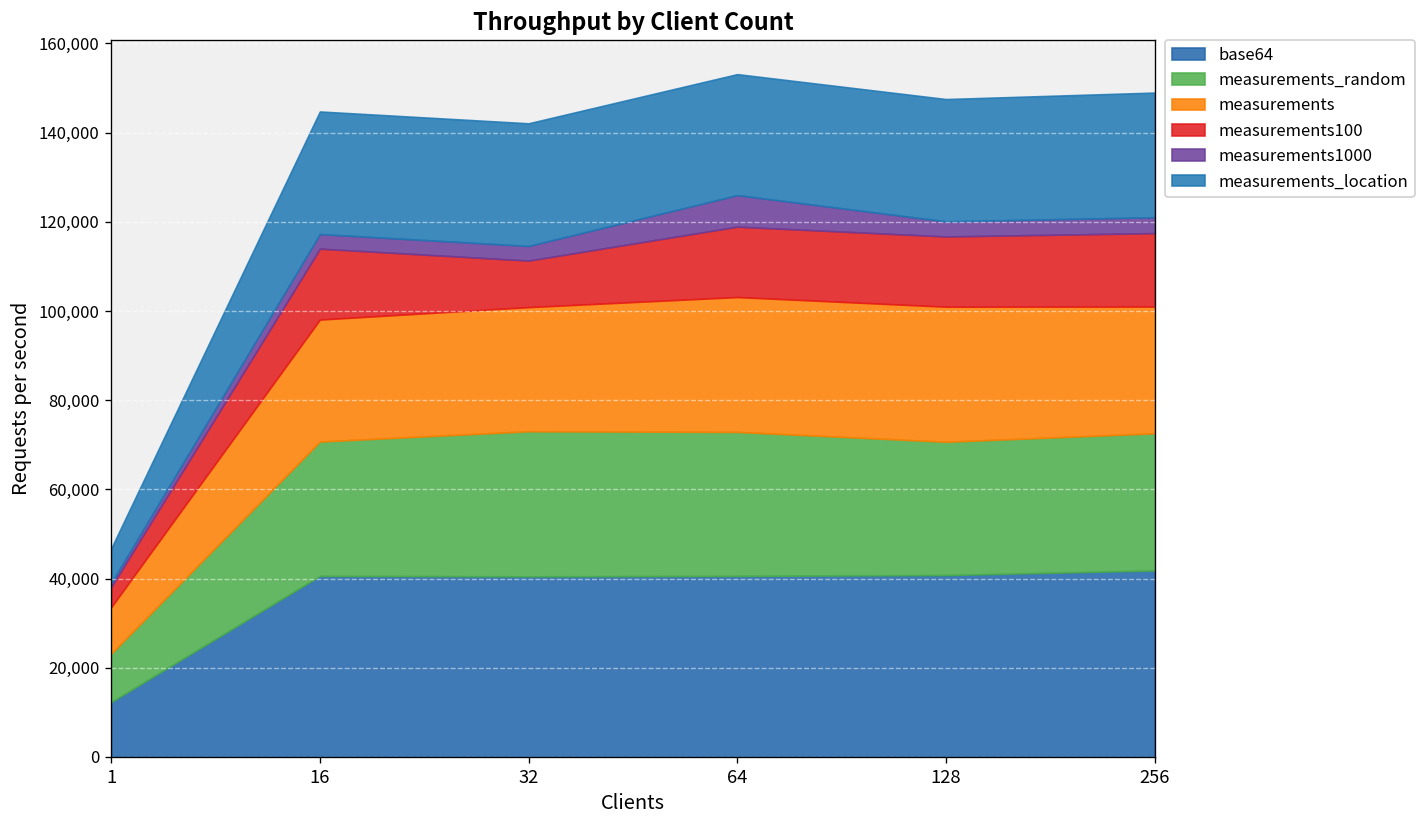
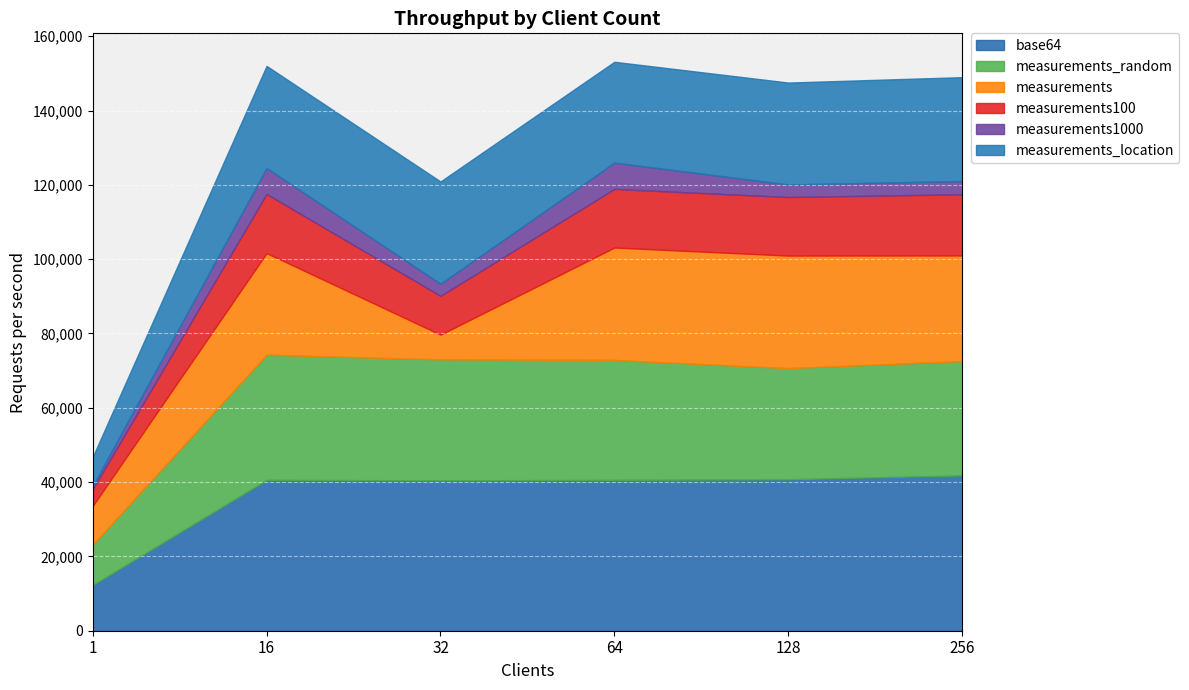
measurements_random, 16: 30,000 -> 34,000
measurements1000, 16: 3,000 -> 7,000
measurements, 32: 28,000 -> 7,000
